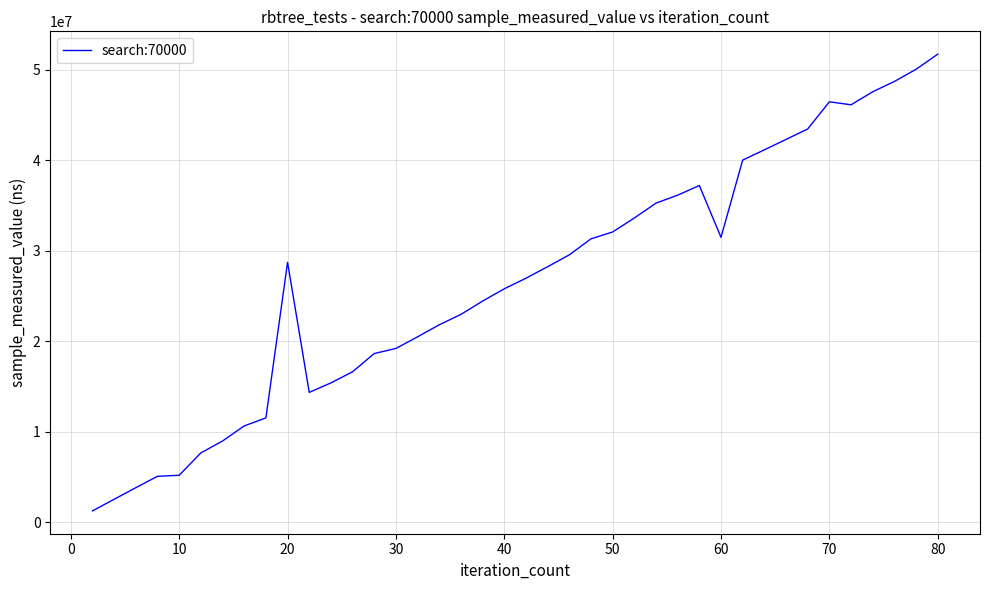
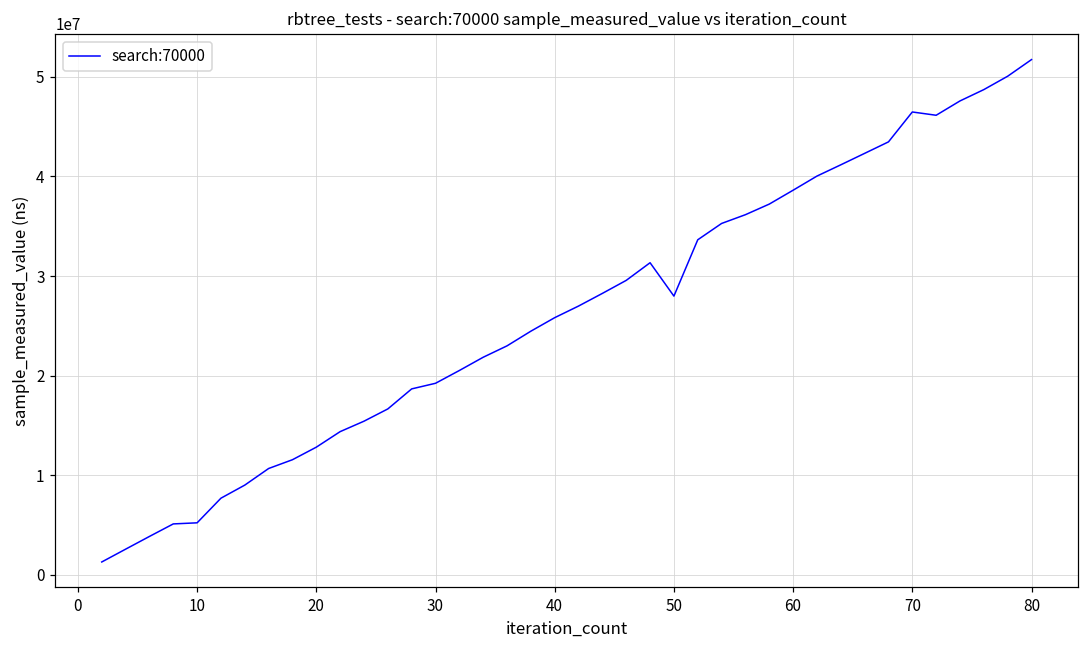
20: 29000000 -> 13000000
50: 32000000 -> 28000000
60: 32000000 -> 39000000
